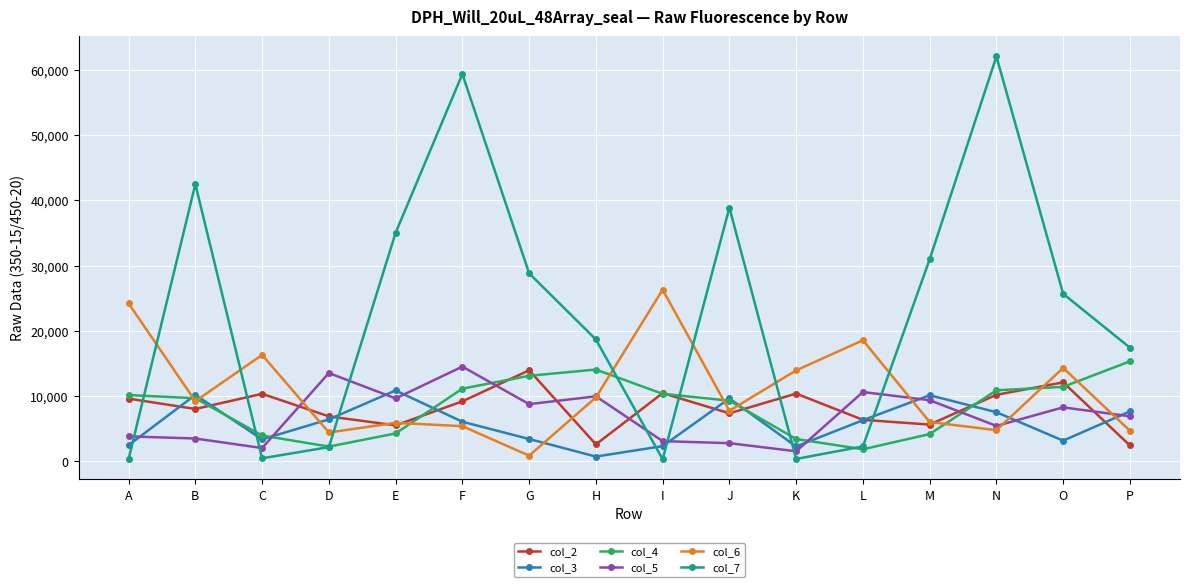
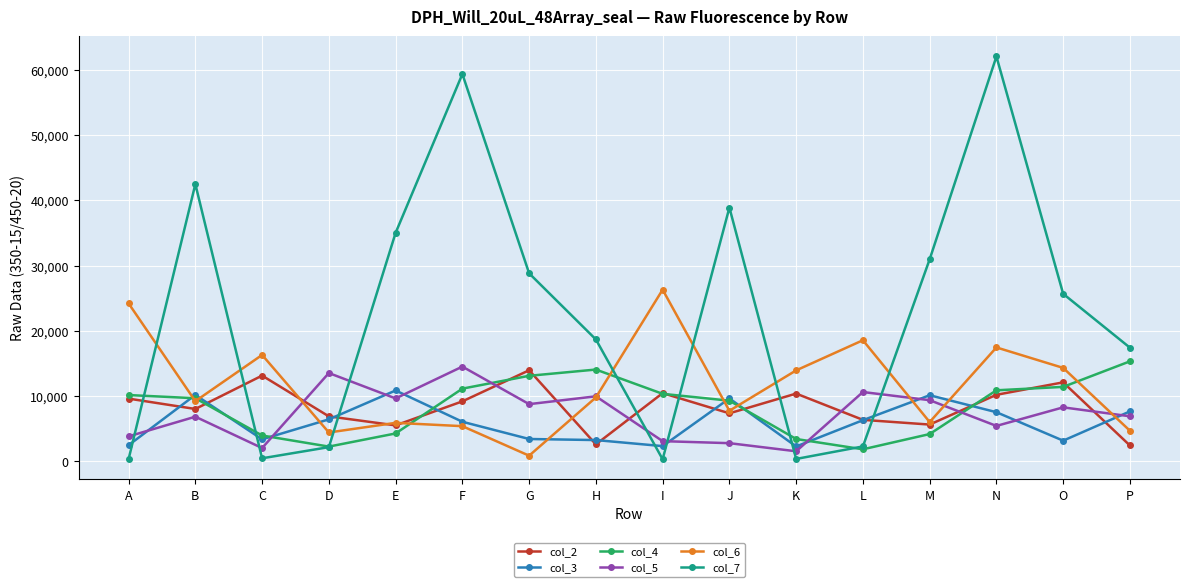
col_5, B: 3,000 -> 7,000
col_2, C: 10,000 -> 13,000
col_3, H: 1,000 -> 3,000
col_6, N: 5,000 -> 17,000
